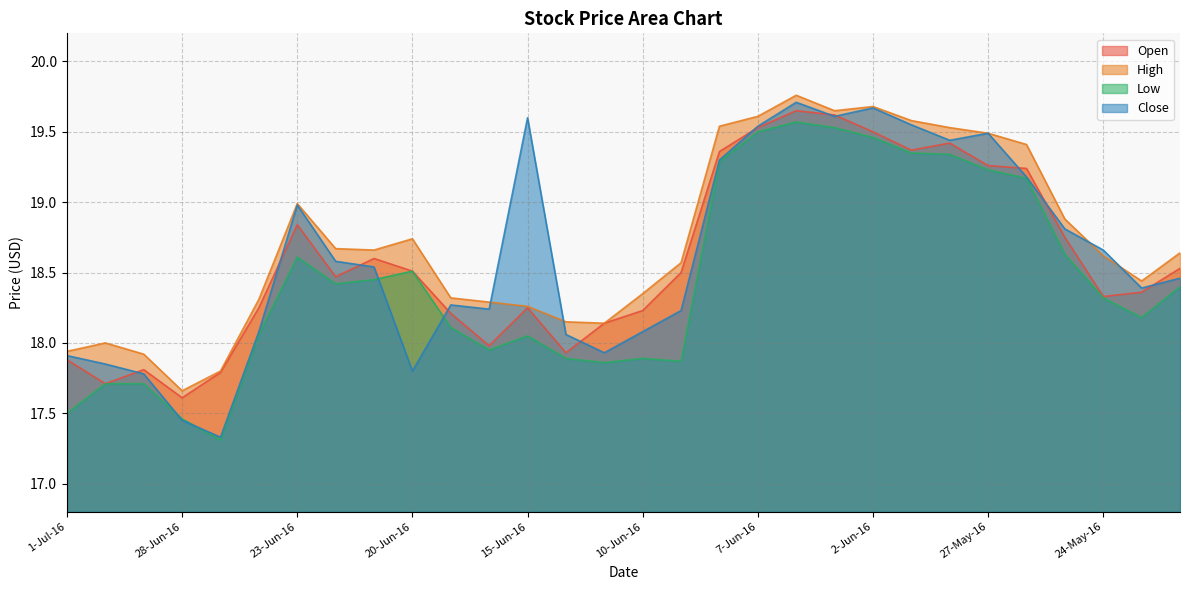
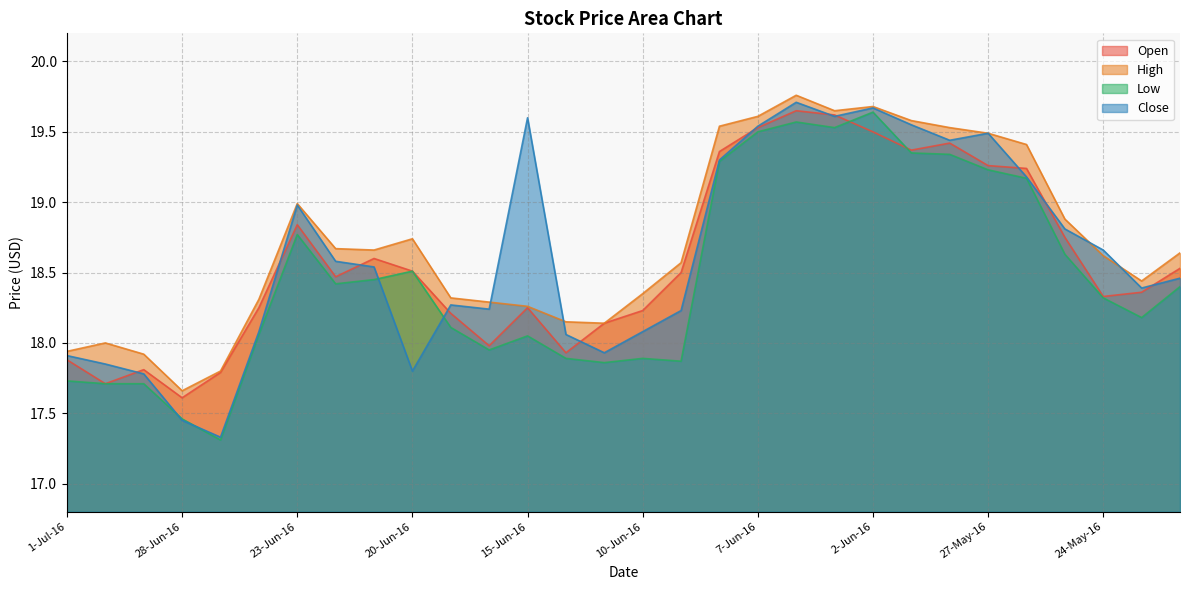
Low, 1-Jul-16: 17.50 -> 17.73
Low, 23-Jun-16: 18.61 -> 18.77
Low, 2-Jun-16: 19.46 -> 19.64
